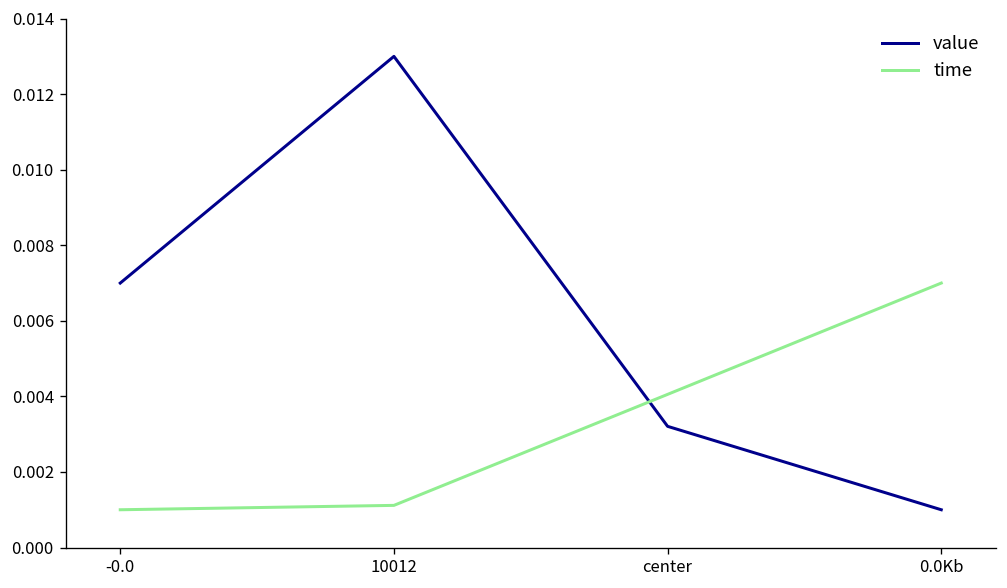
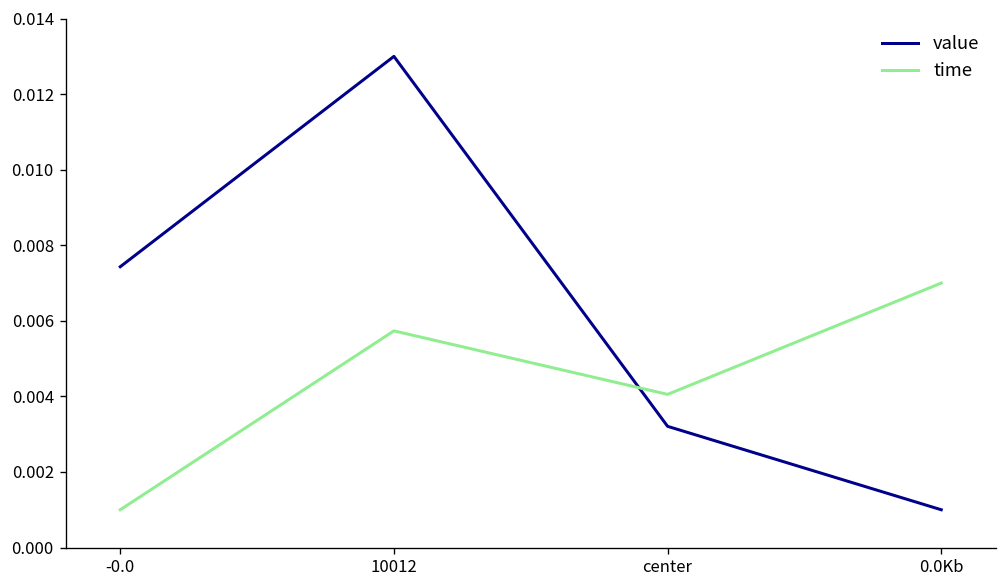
value, -0.0: 0.0070 -> 0.0074
time, 10012: 0.0011 -> 0.0057
